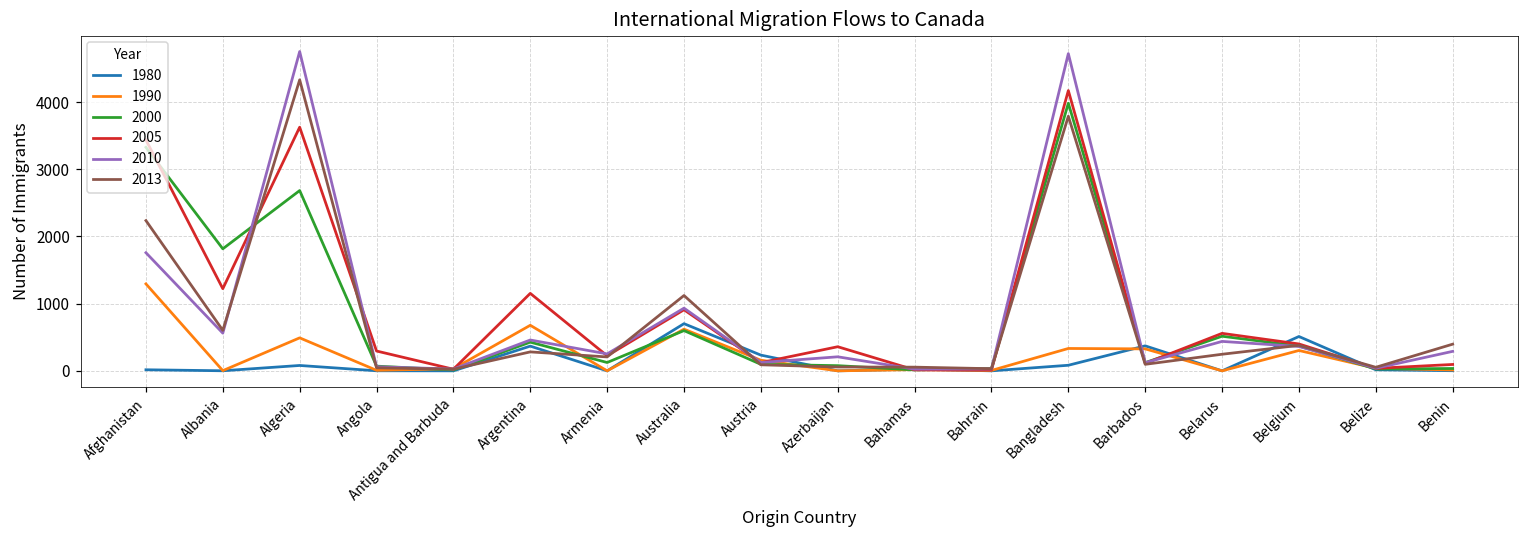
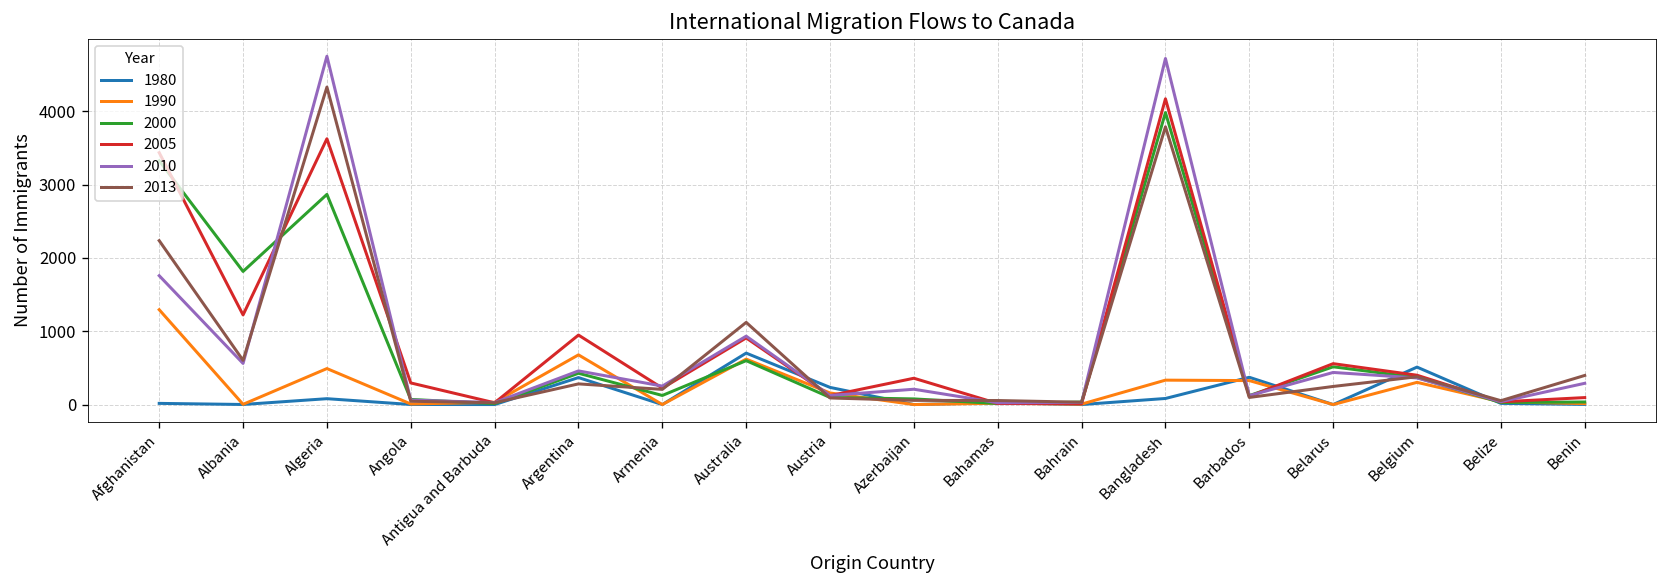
2000, Algeria: 2700 -> 2900
2005, Argentina: 1200 -> 900
